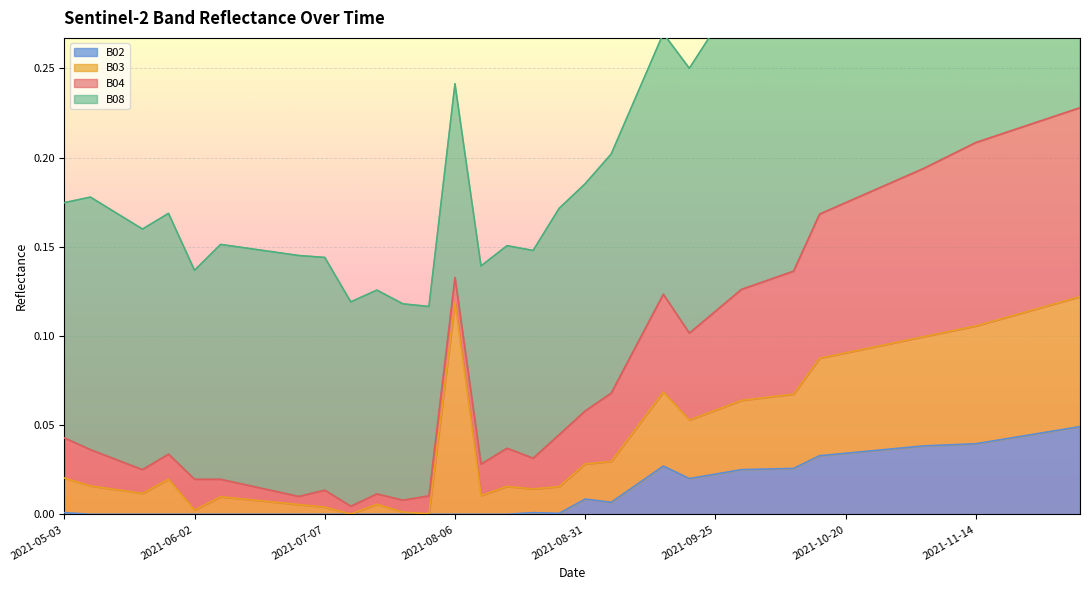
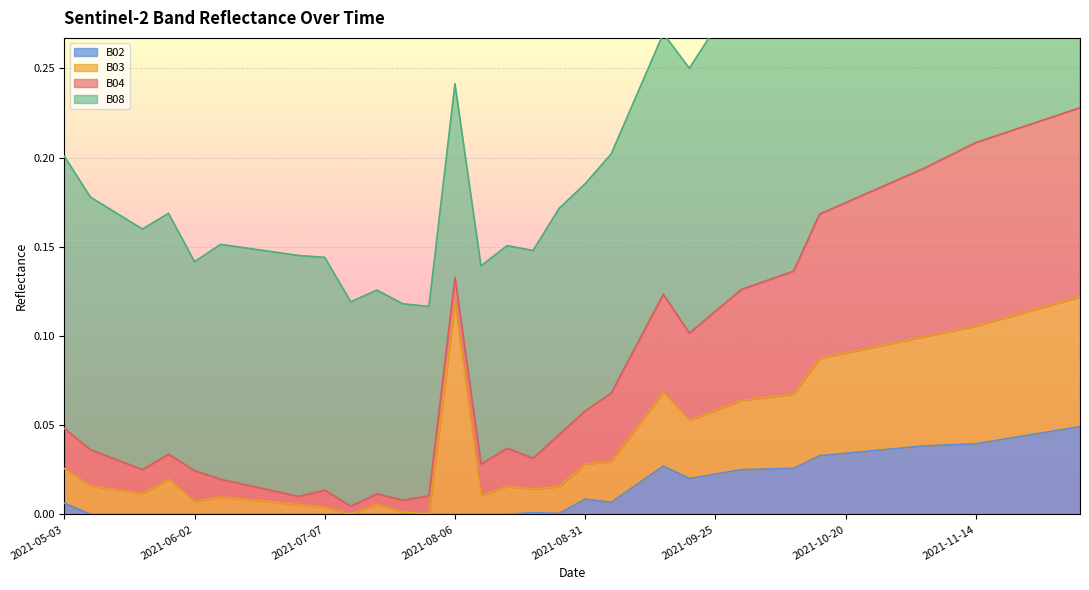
B02, 2021-05-03: 0.001 -> 0.006
B08, 2021-05-03: 0.132 -> 0.153
B03, 2021-06-02: 0.002 -> 0.007
